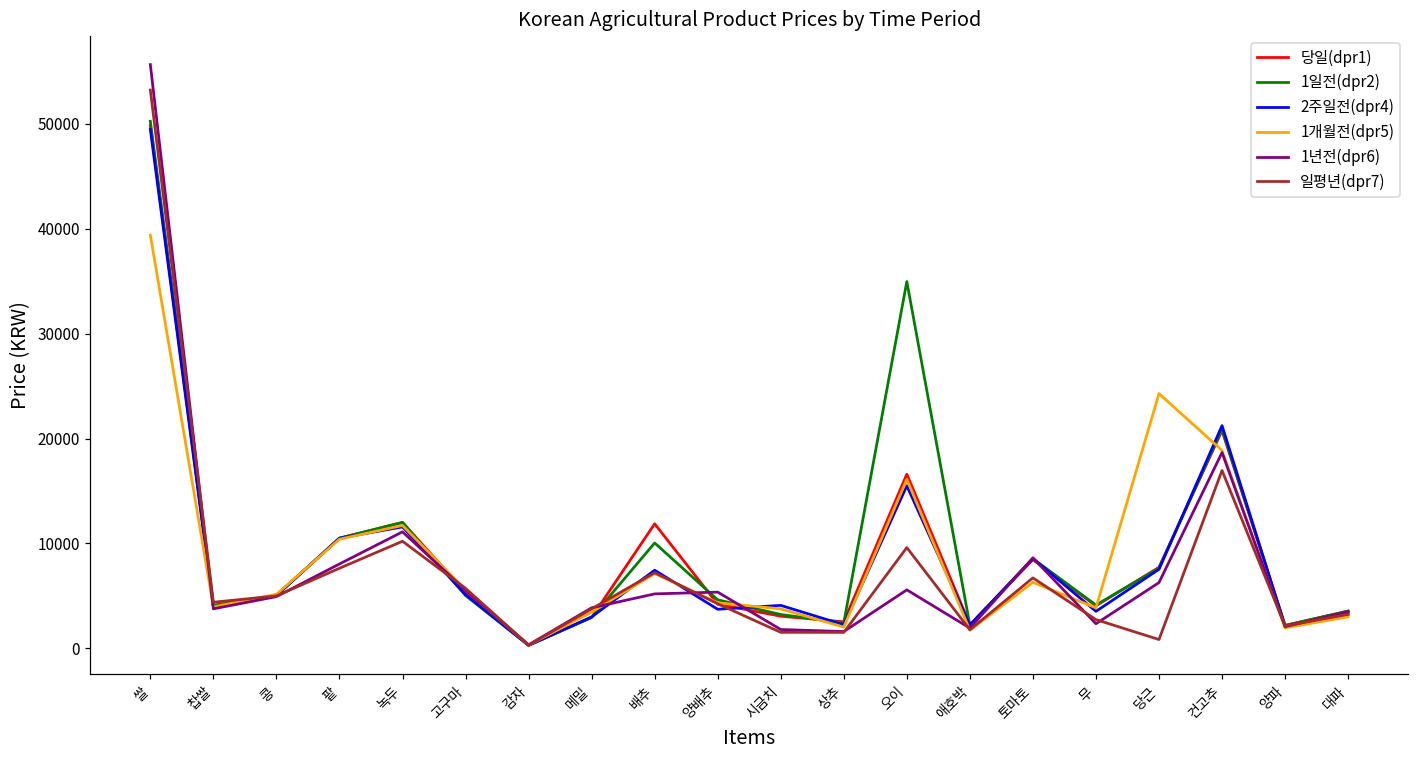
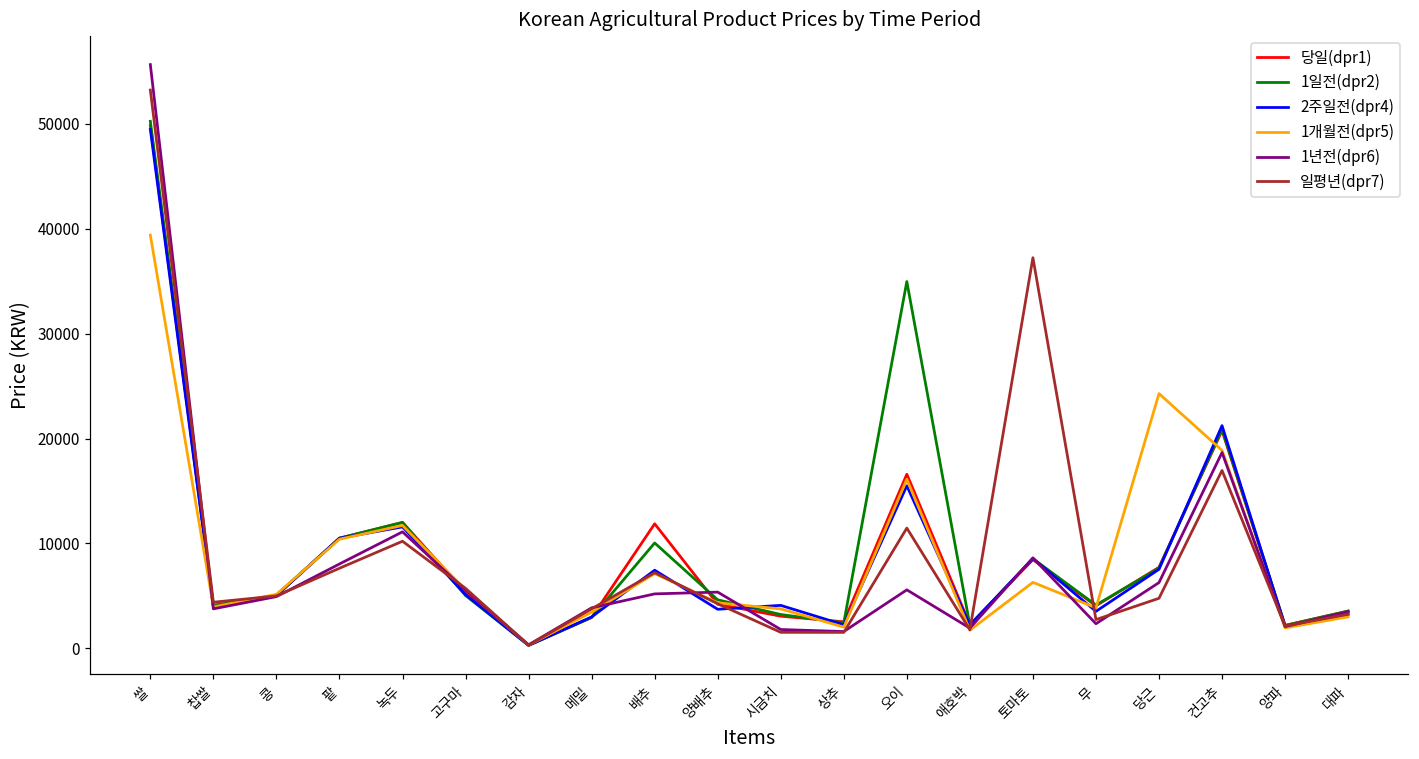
일평년(dpr7), 오이: 10000 -> 11000
일평년(dpr7), 토마토: 7000 -> 37000
일평년(dpr7), 당근: 1000 -> 5000
